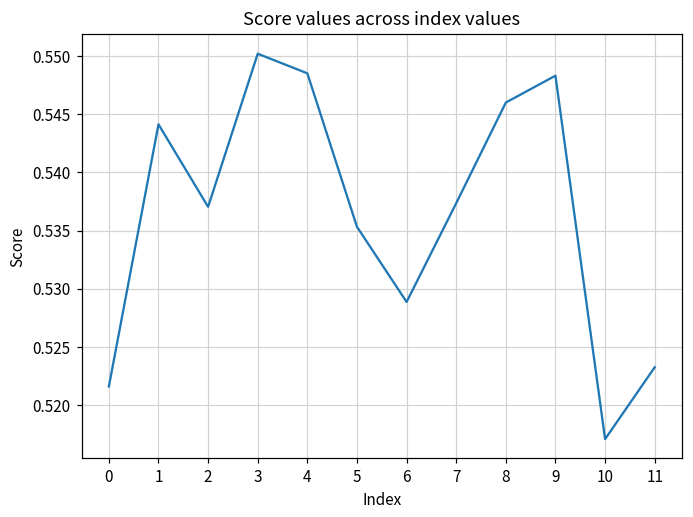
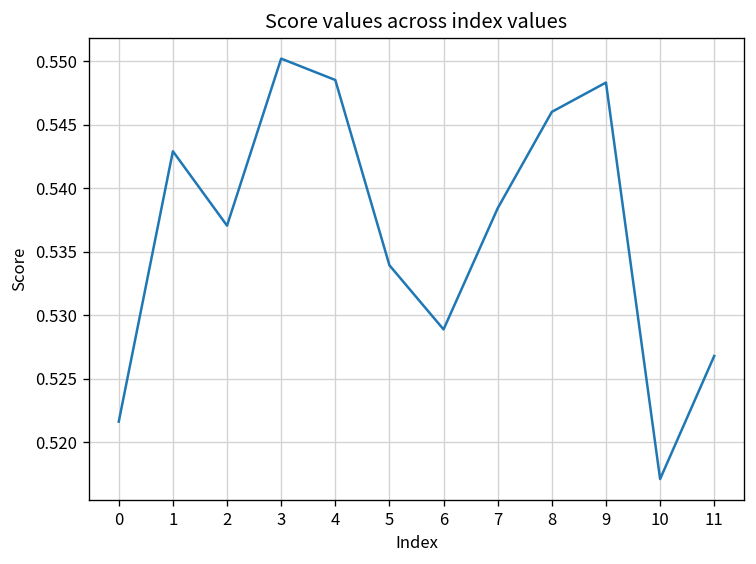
1: 0.5441 -> 0.5429
5: 0.5353 -> 0.5339
7: 0.5374 -> 0.5384
11: 0.5233 -> 0.5268
